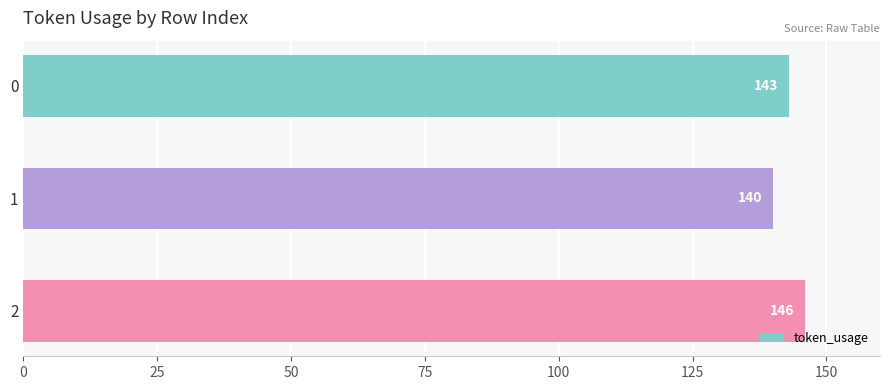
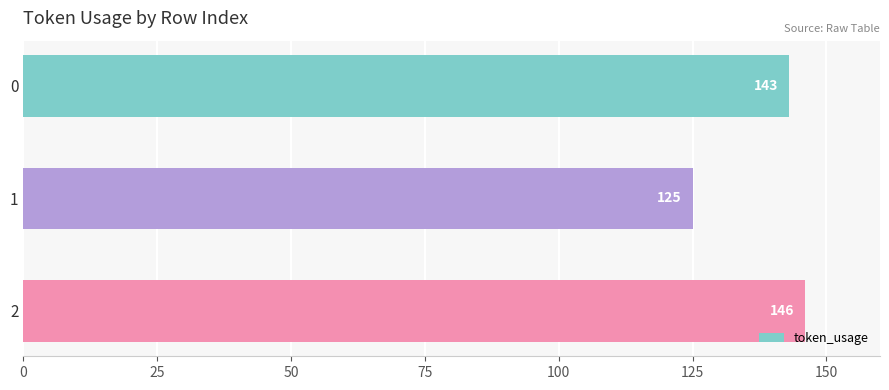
1: 140 -> 125
